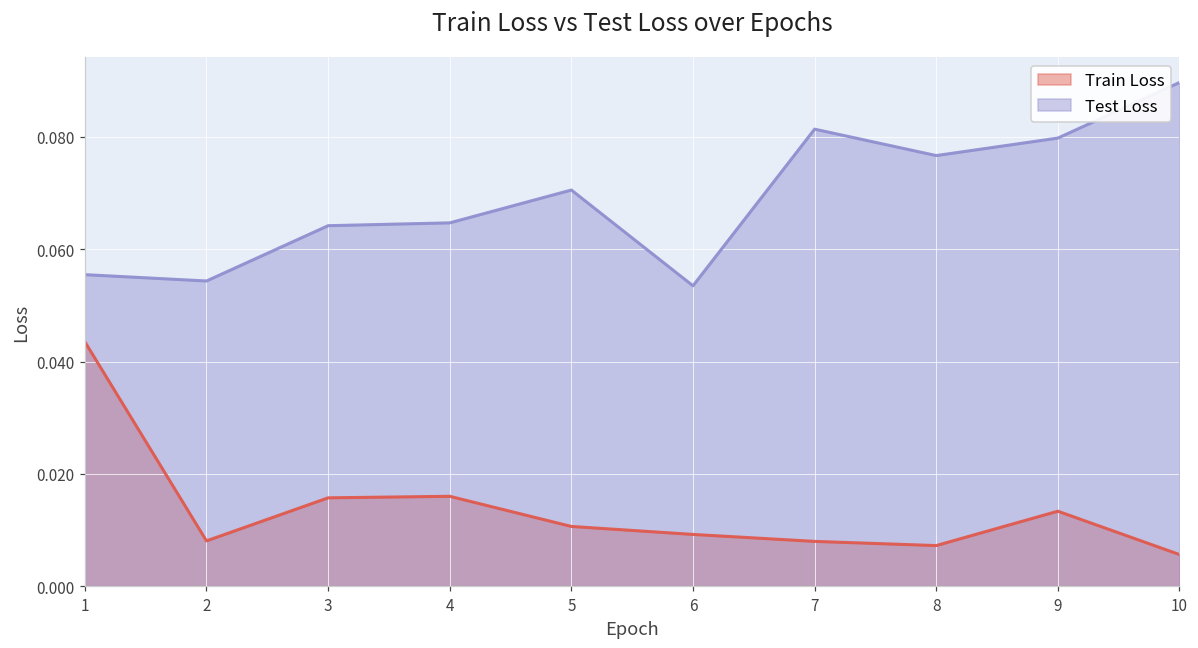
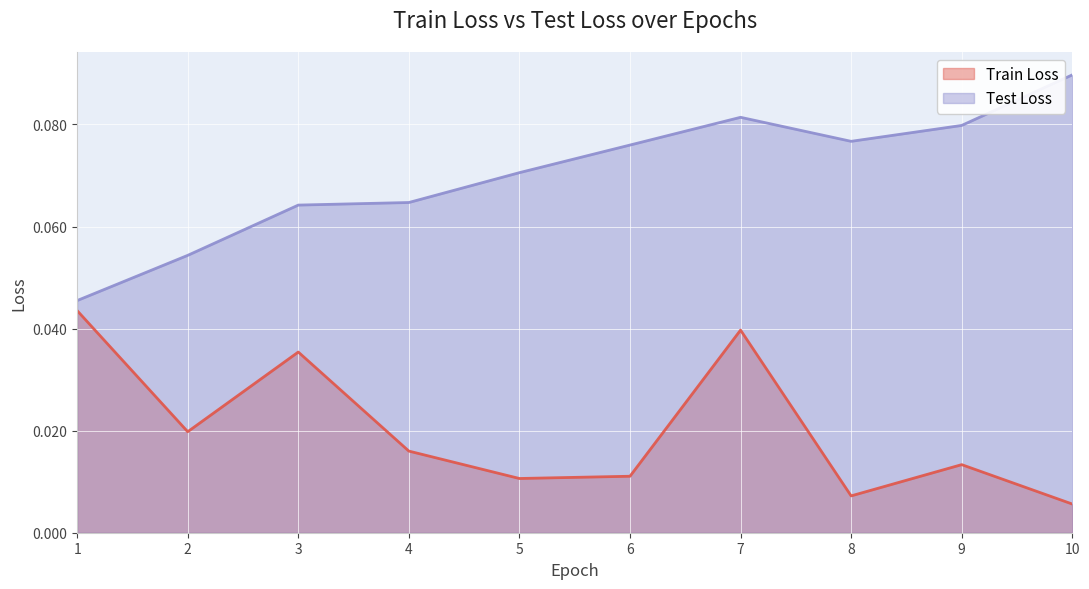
Test Loss, 1: 0.055 -> 0.045
Train Loss, 2: 0.008 -> 0.020
Train Loss, 3: 0.016 -> 0.035
Train Loss, 6: 0.009 -> 0.011
Test Loss, 6: 0.053 -> 0.076
Train Loss, 7: 0.008 -> 0.040
